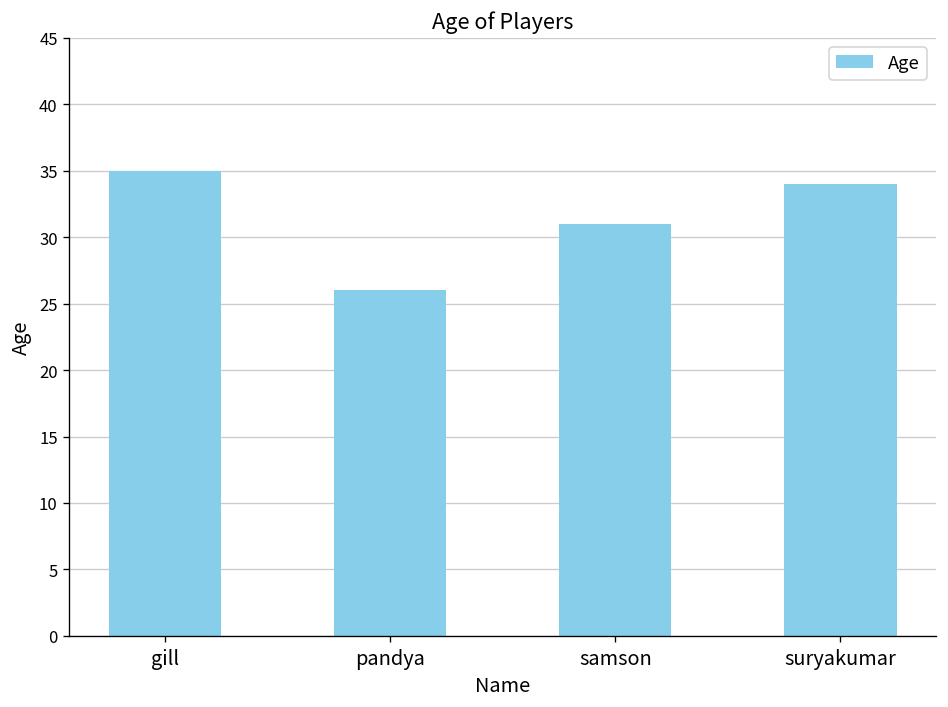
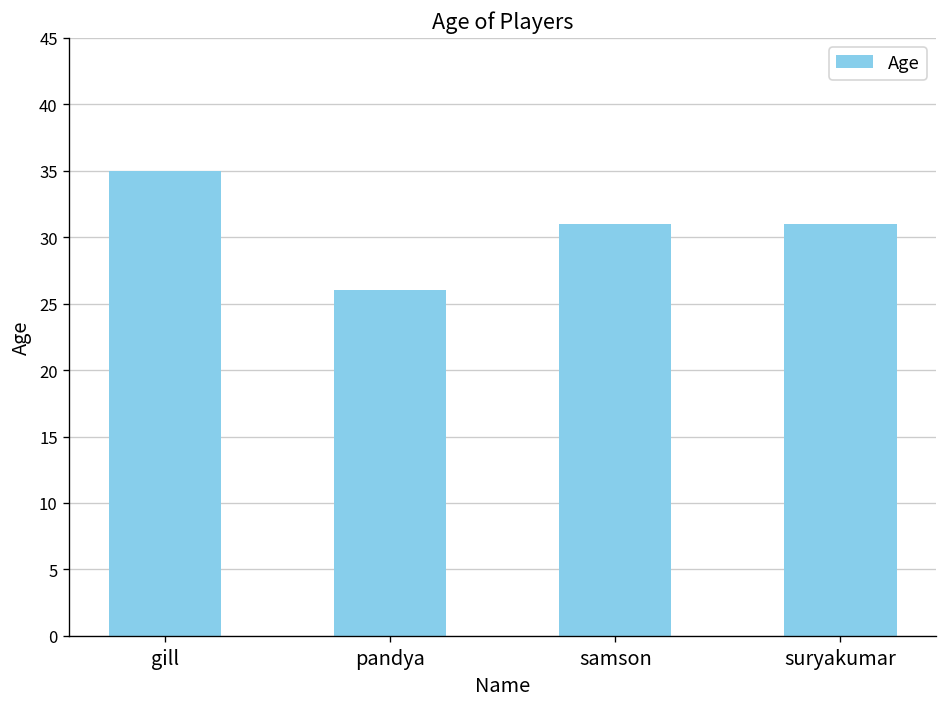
suryakumar: 34 -> 31
